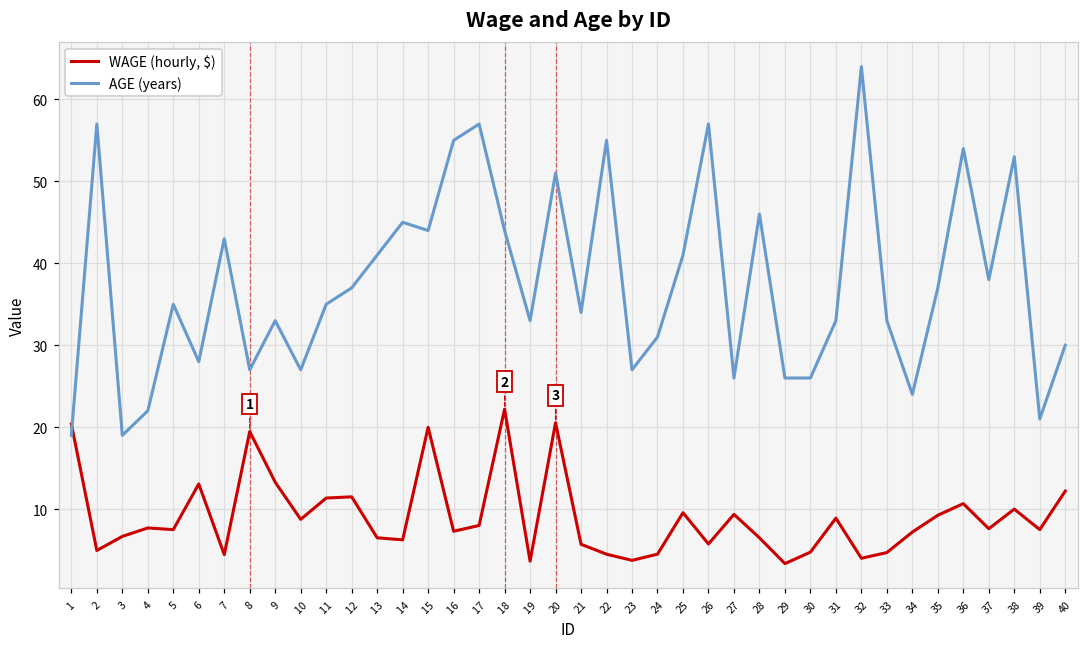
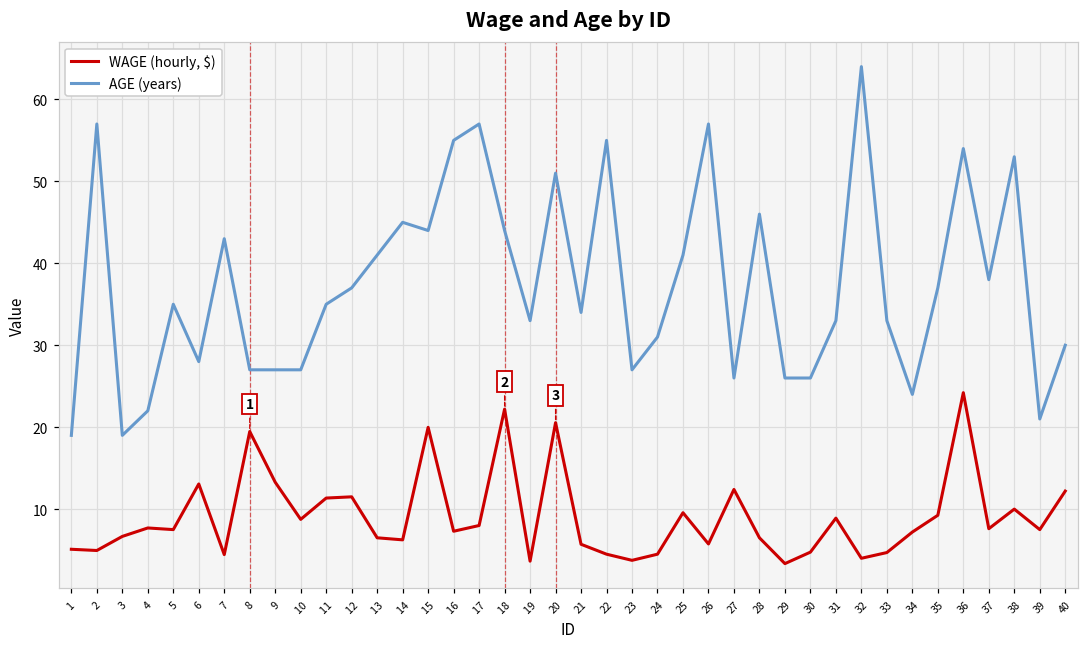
WAGE (hourly, $), 1: 20 -> 5
AGE (years), 9: 33 -> 27
WAGE (hourly, $), 27: 9 -> 12
WAGE (hourly, $), 36: 11 -> 24
